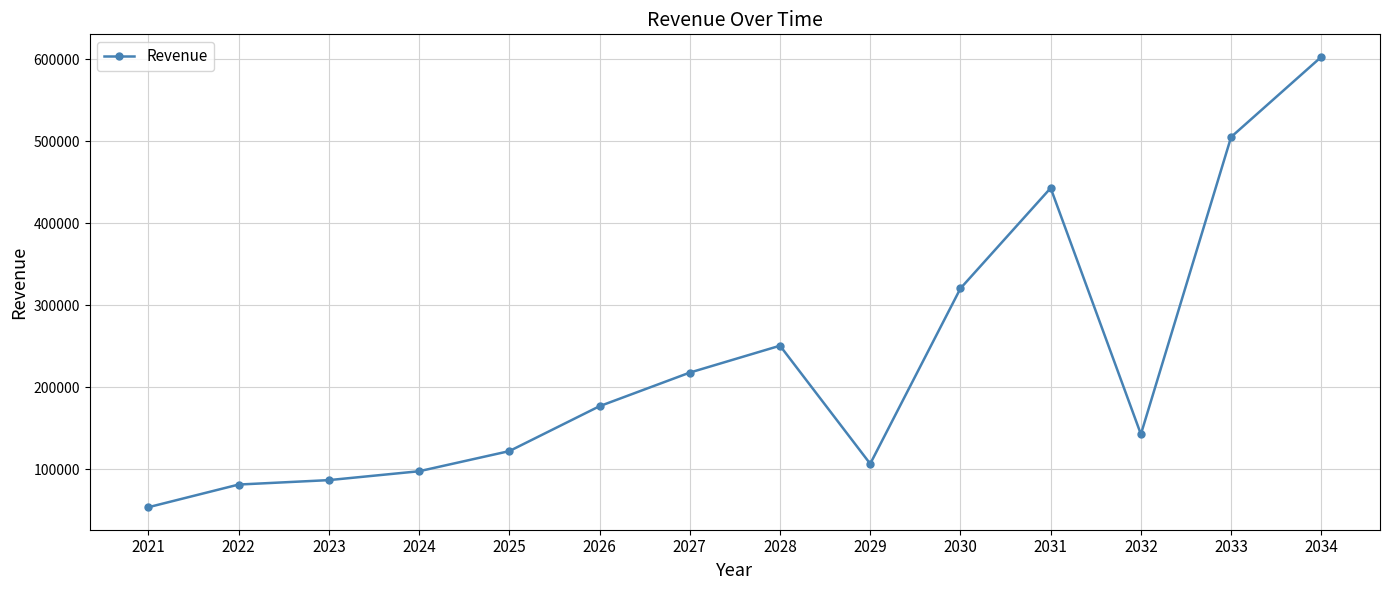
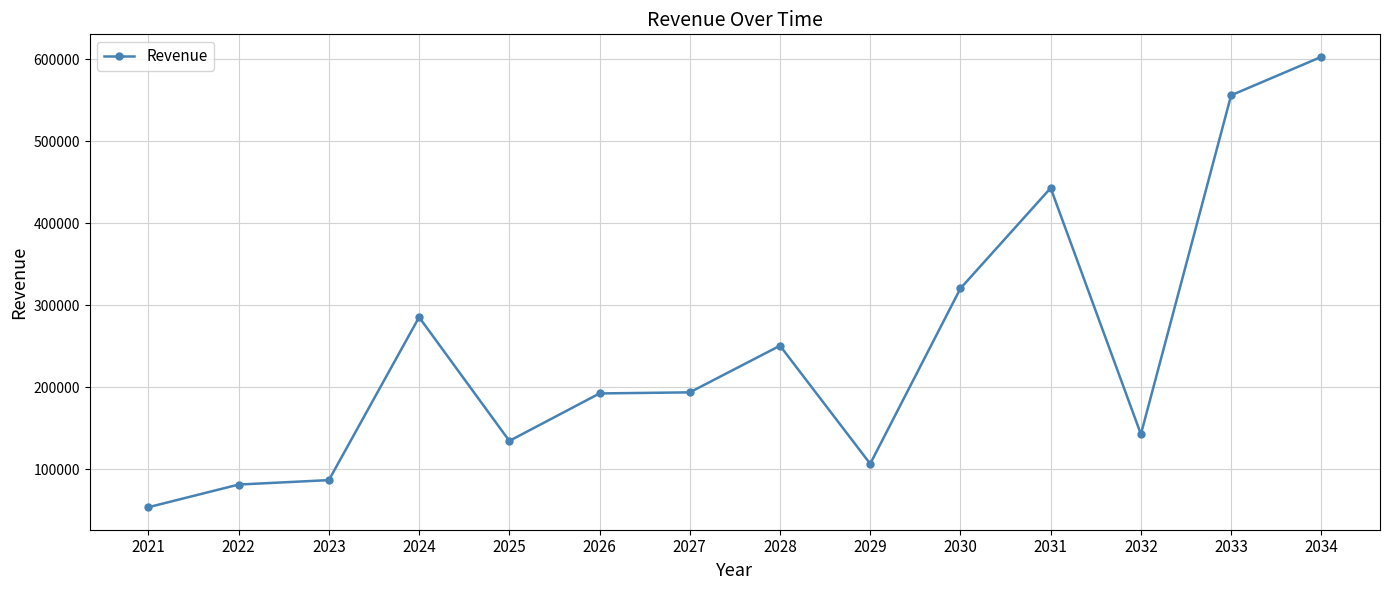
2024: 100000 -> 290000
2025: 120000 -> 130000
2026: 180000 -> 190000
2027: 220000 -> 190000
2033: 510000 -> 560000
